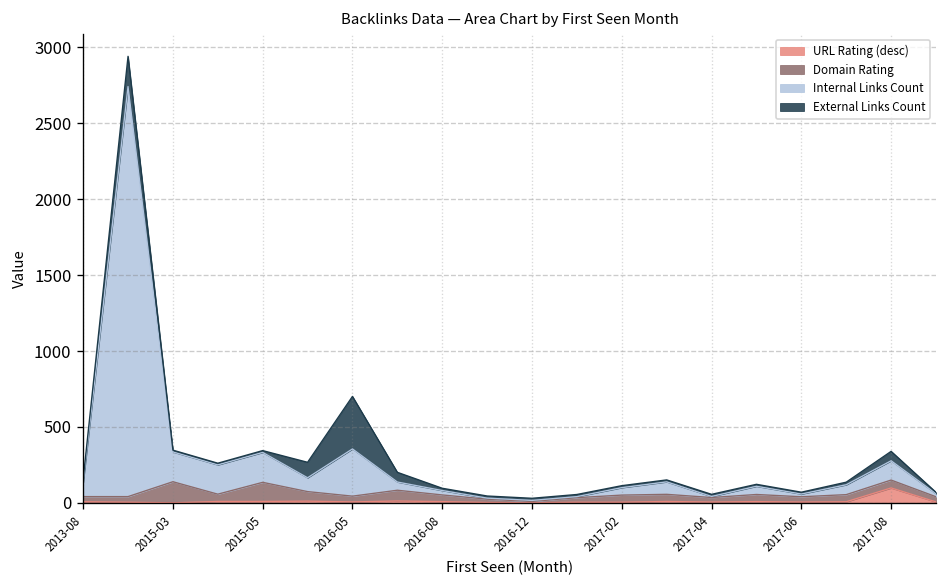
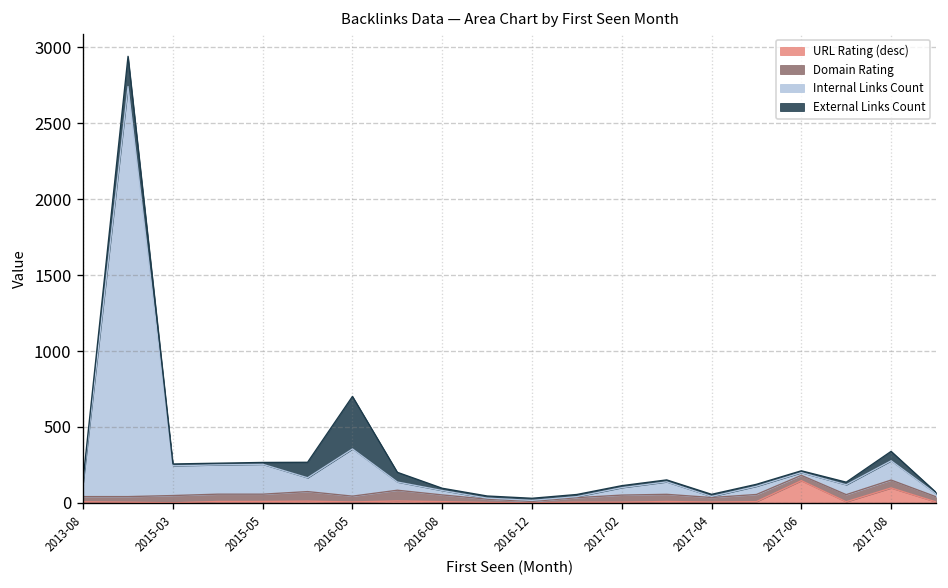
Domain Rating, 2015-03: 140 -> 50
Domain Rating, 2015-05: 130 -> 50
URL Rating (desc), 2017-06: 10 -> 150
